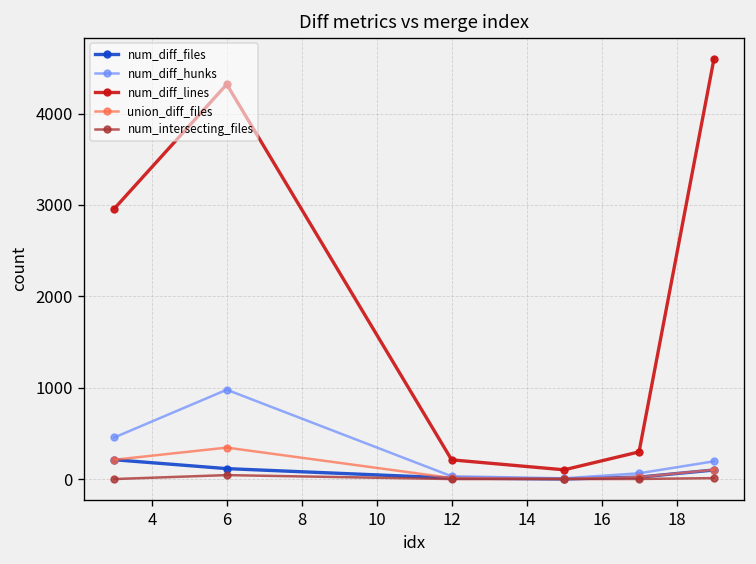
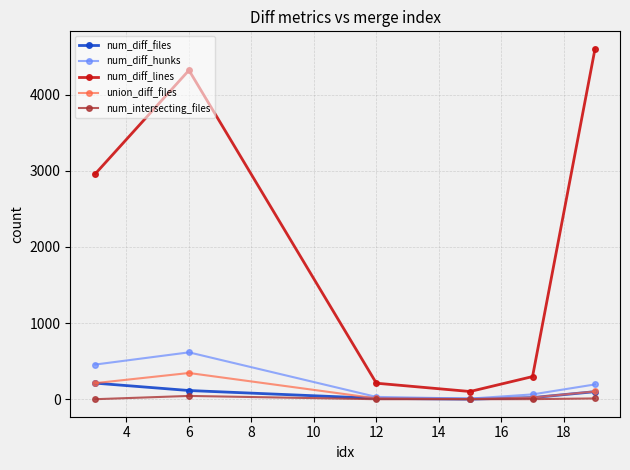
num_diff_hunks, 6: 1000 -> 600
